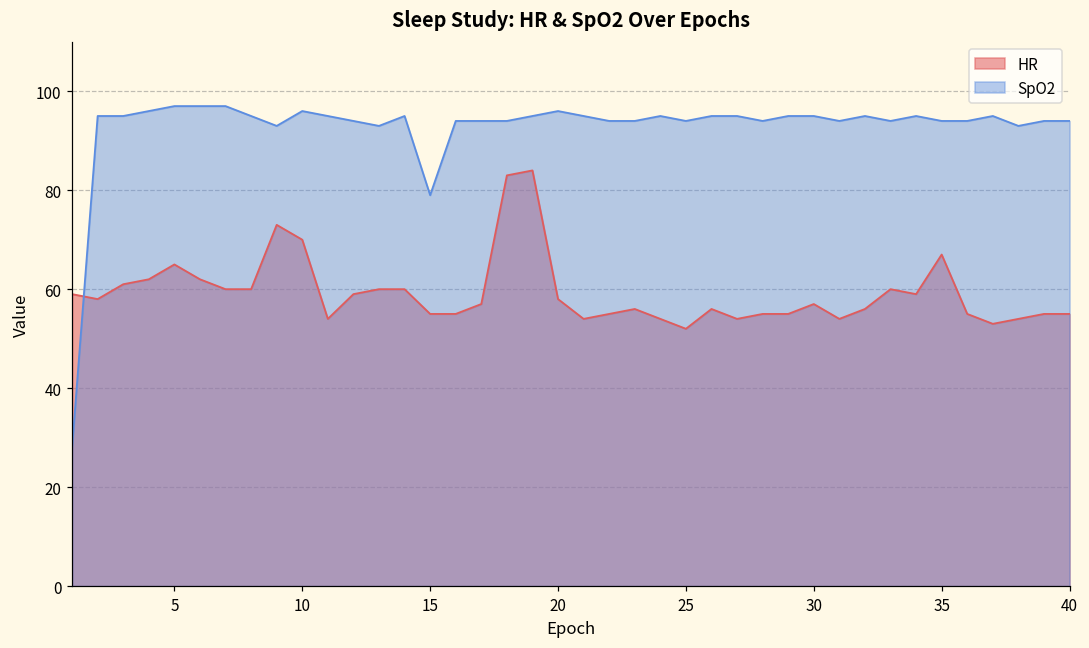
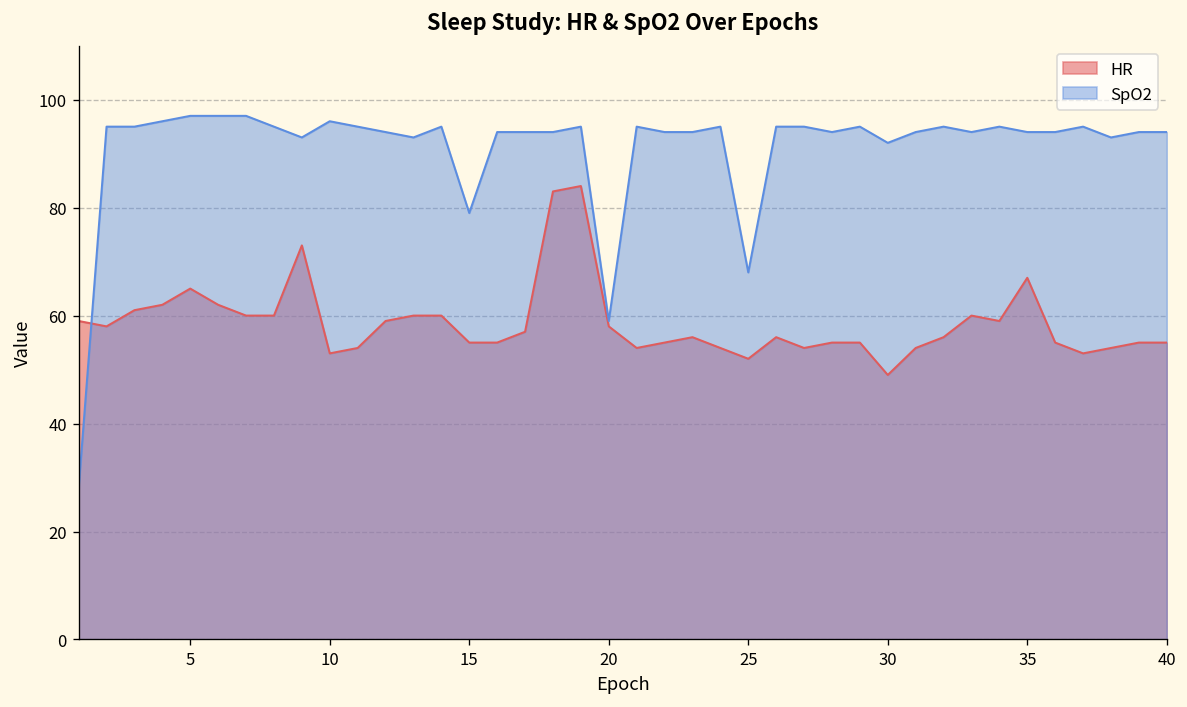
HR, 10: 70 -> 53
SpO2, 20: 96 -> 59
SpO2, 25: 94 -> 68
HR, 30: 57 -> 49
SpO2, 30: 95 -> 92
